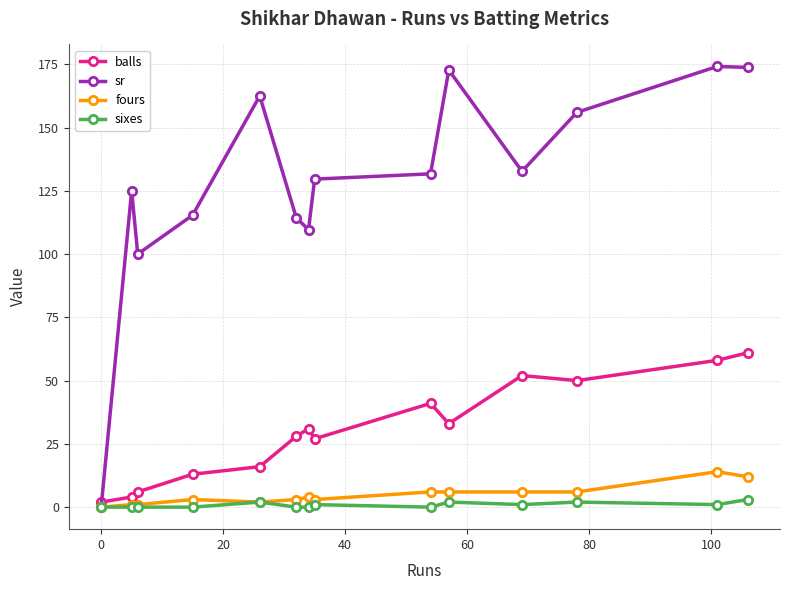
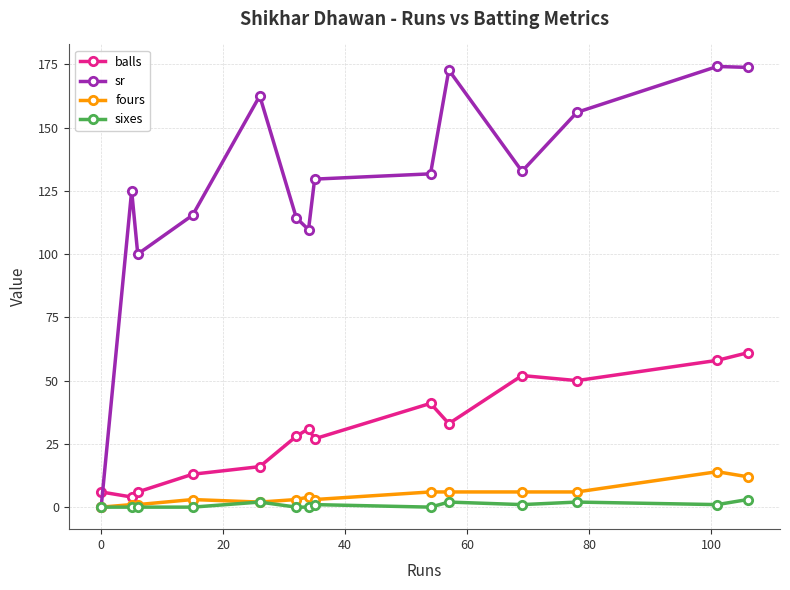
balls, 0: 2 -> 6
